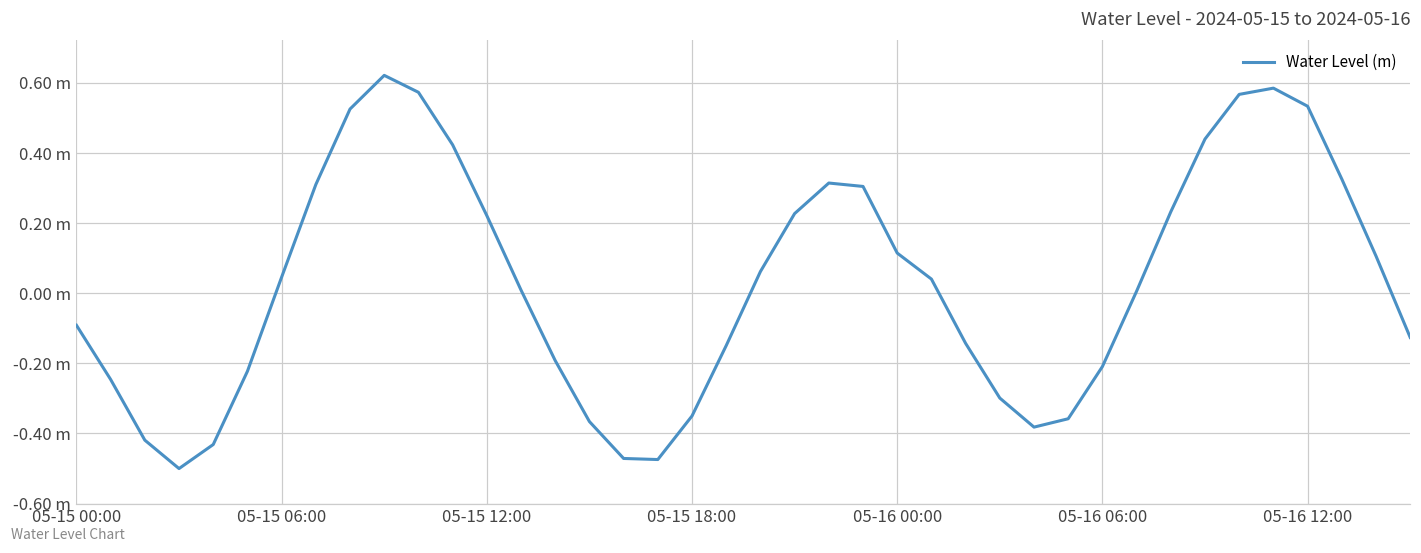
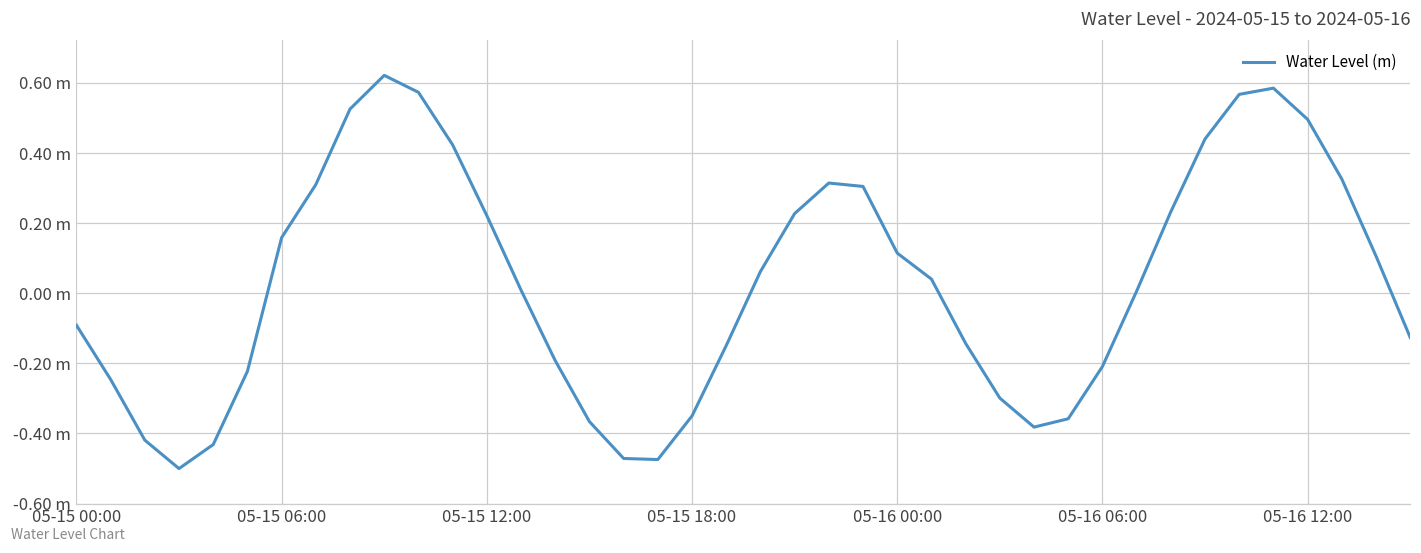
05-15 06:00: 0.05 m -> 0.16 m
05-16 12:00: 0.53 m -> 0.50 m
